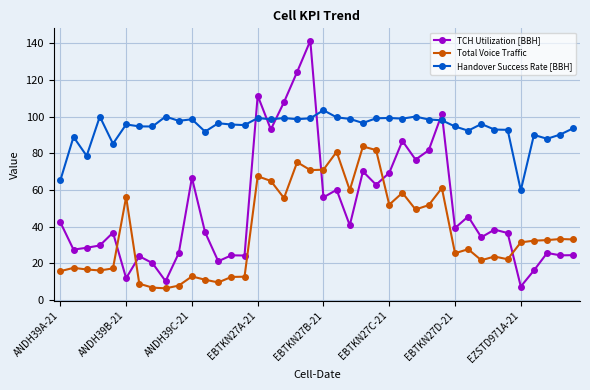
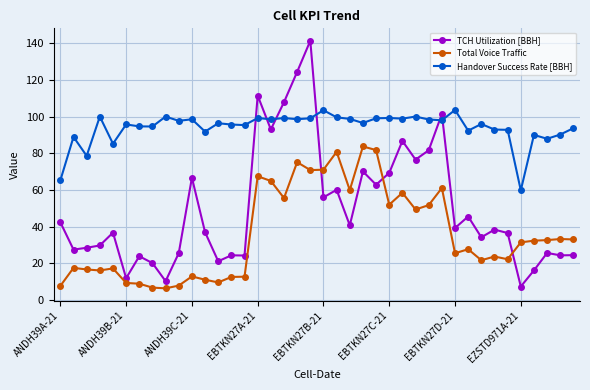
Total Voice Traffic, ANDH39A-21: 16 -> 8
Total Voice Traffic, ANDH39B-21: 56 -> 9
Handover Success Rate [BBH], EBTKN27D-21: 95 -> 104
